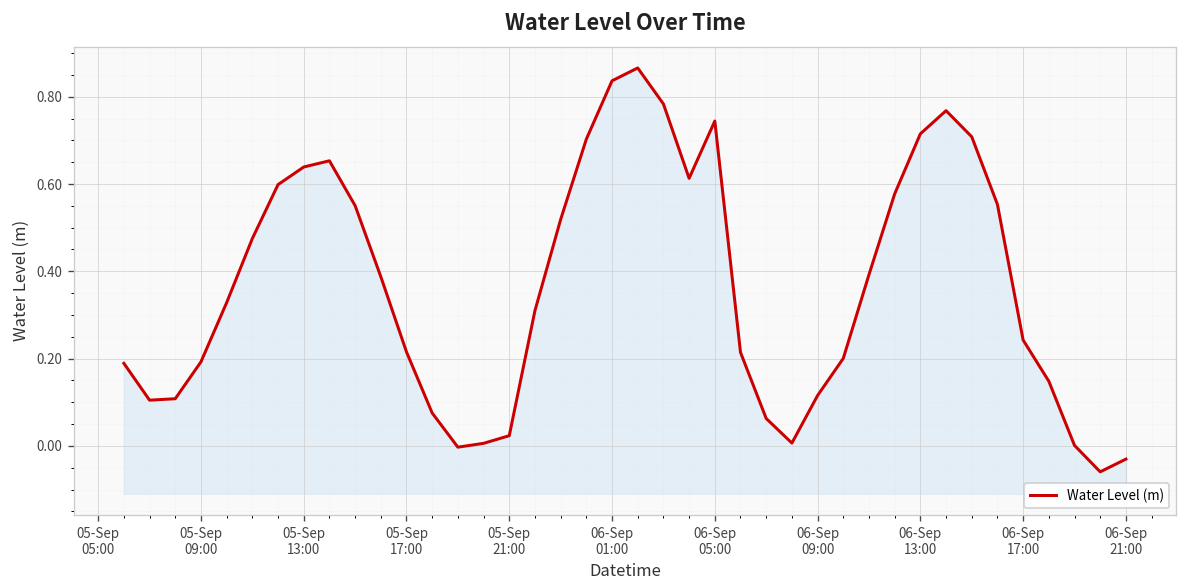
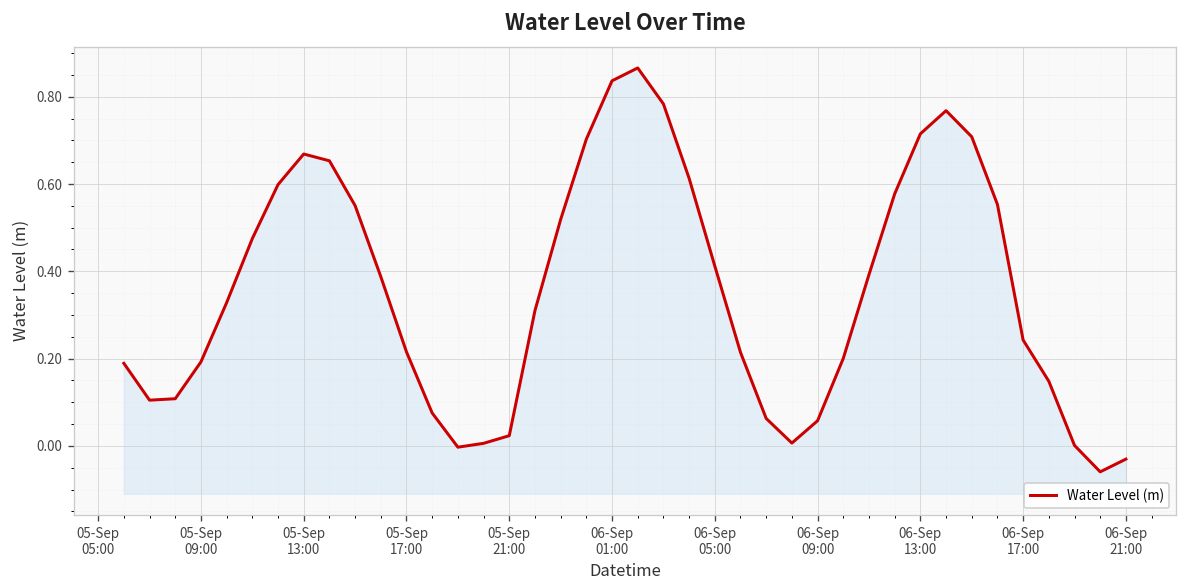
05-Sep 13:00: 0.64 -> 0.67
06-Sep 05:00: 0.74 -> 0.41
06-Sep 09:00: 0.12 -> 0.06
